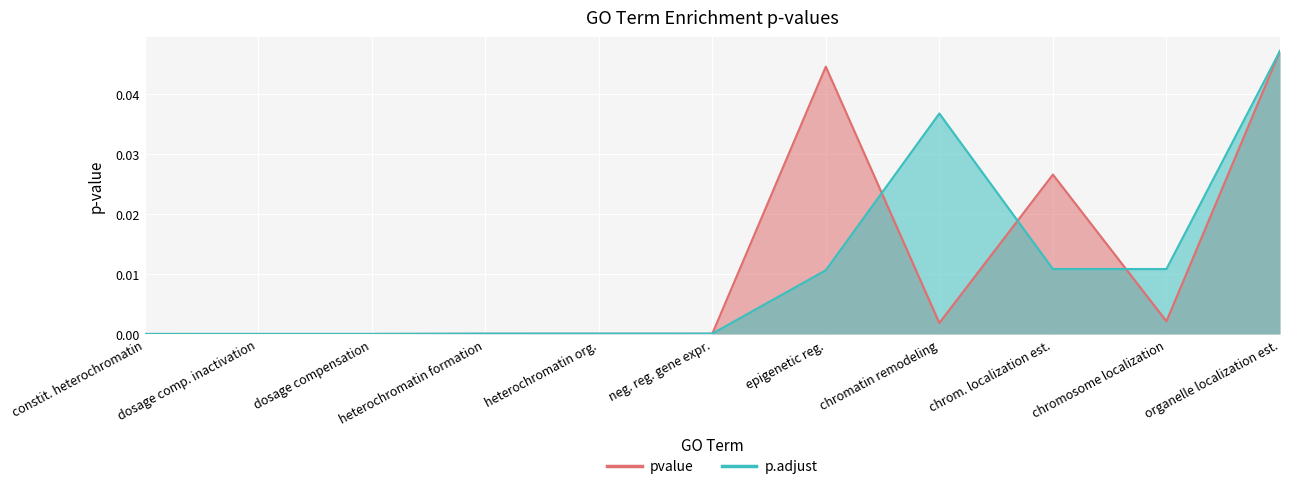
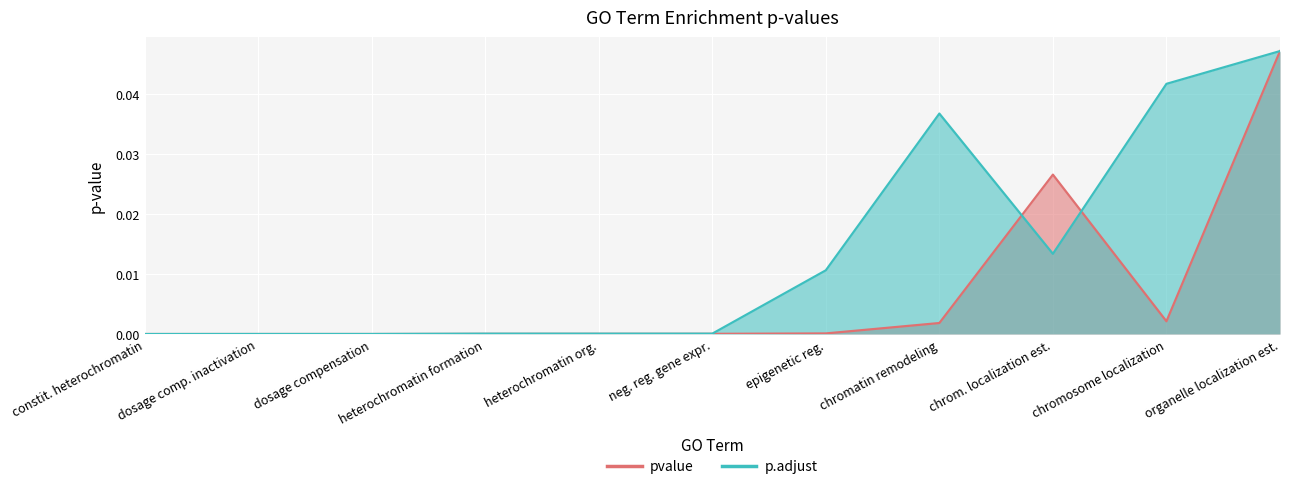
pvalue, epigenetic reg.: 0.045 -> 0.000
p.adjust, chrom. localization est.: 0.011 -> 0.013
p.adjust, chromosome localization: 0.011 -> 0.042
